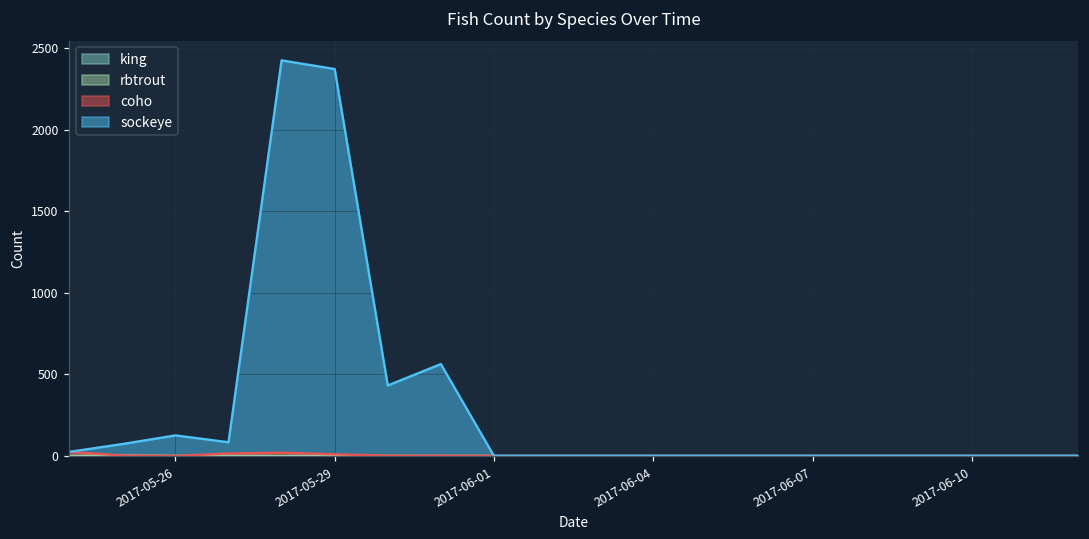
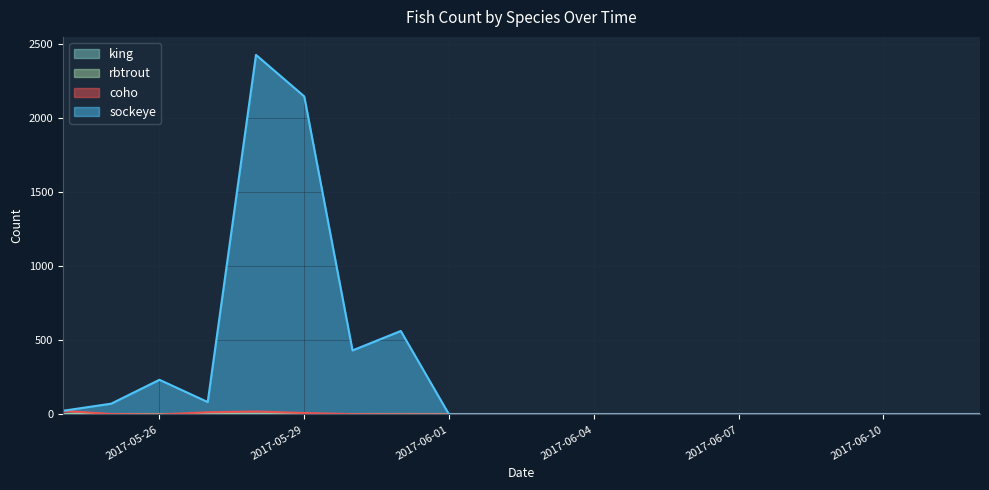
sockeye, 2017-05-26: 130 -> 230
sockeye, 2017-05-29: 2360 -> 2130
